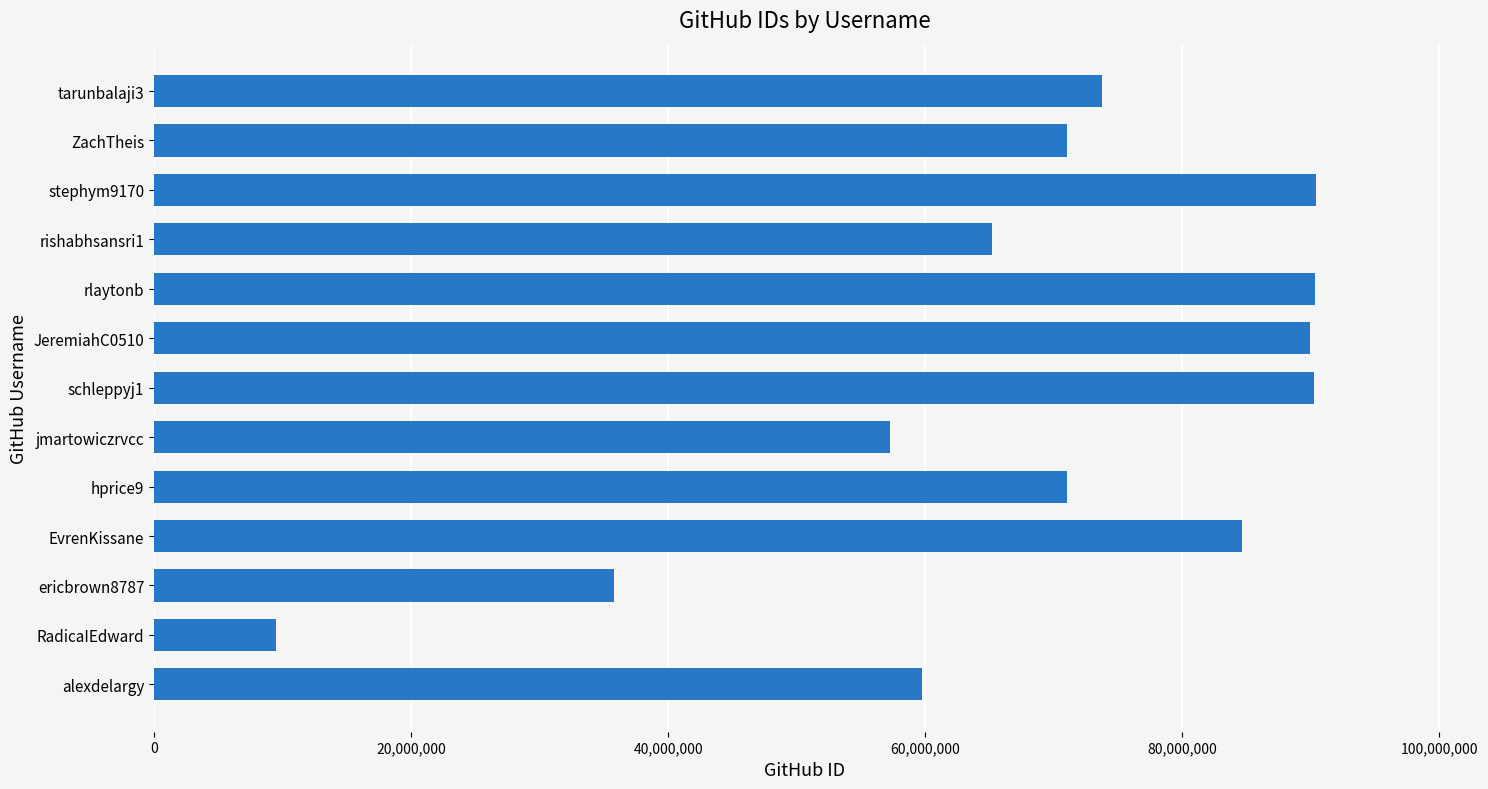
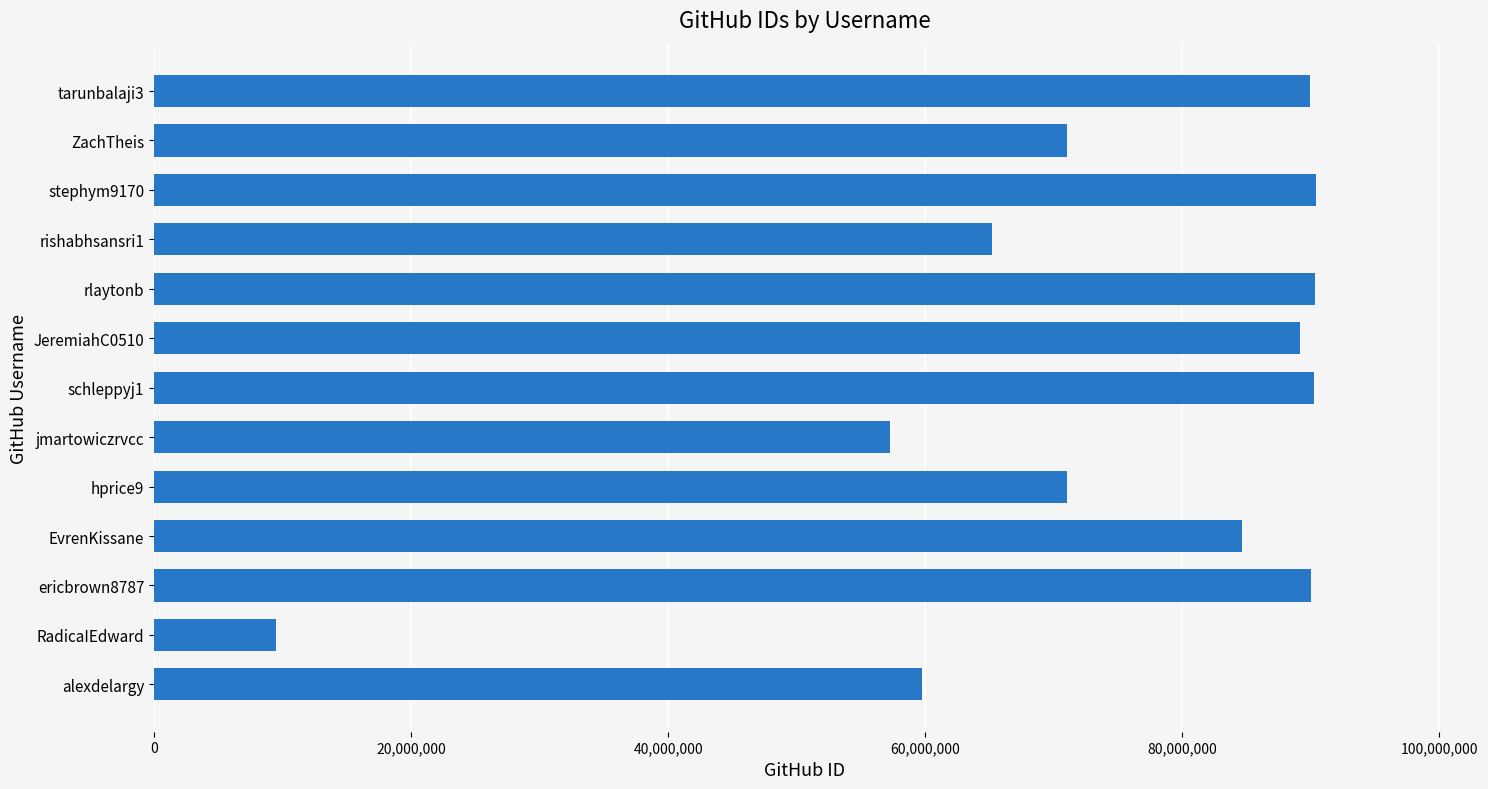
tarunbalaji3: 73,800,000 -> 89,900,000
JeremiahC0510: 89,900,000 -> 89,200,000
ericbrown8787: 35,800,000 -> 90,000,000
